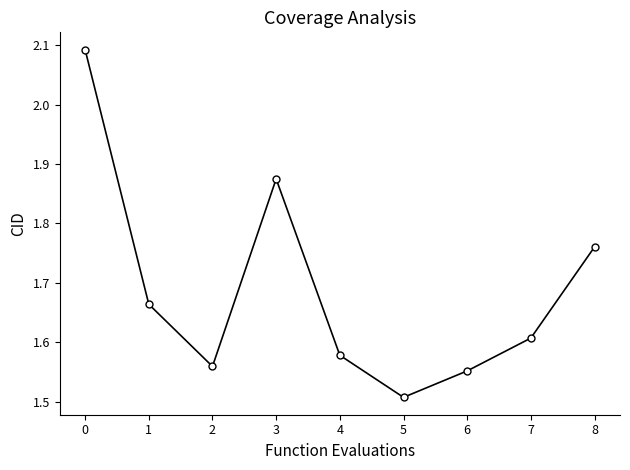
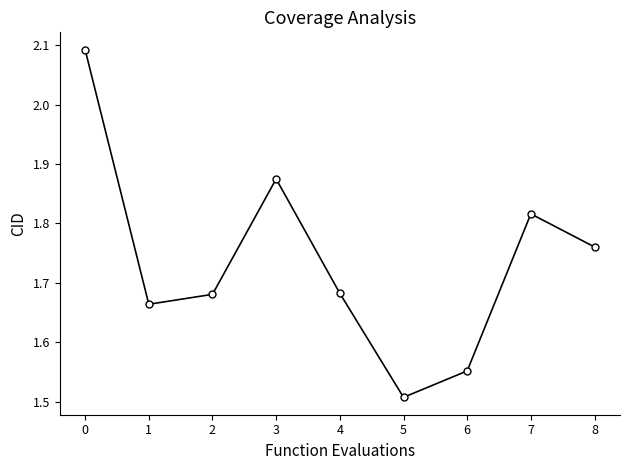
2: 1.56 -> 1.68
4: 1.58 -> 1.68
7: 1.61 -> 1.82
